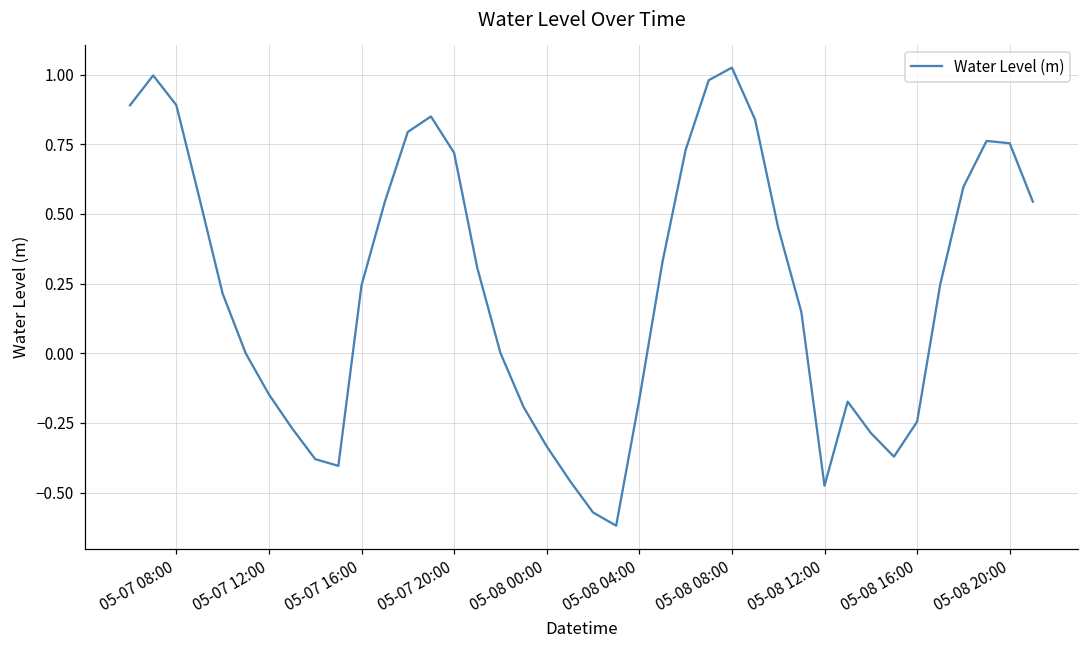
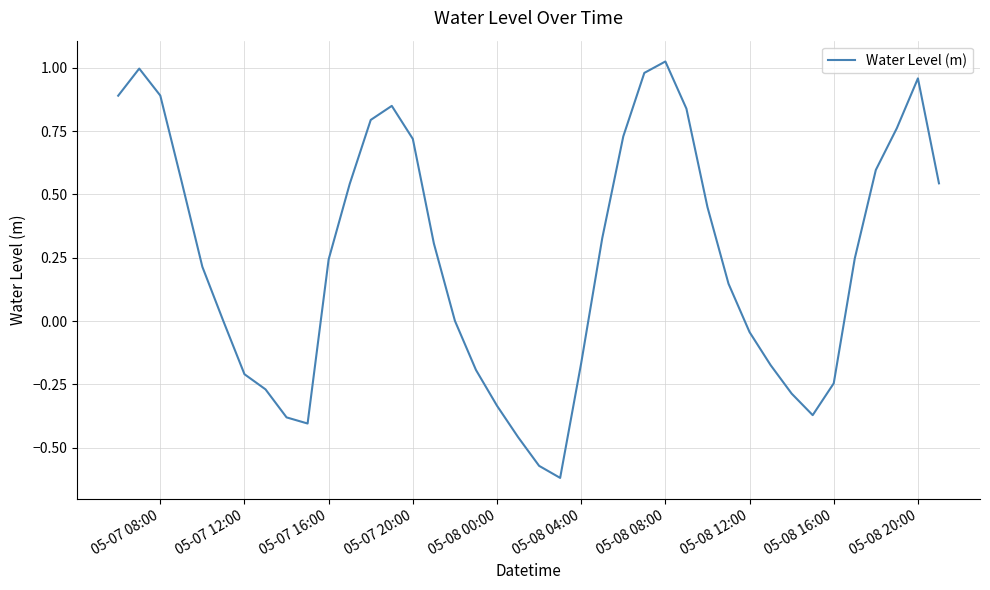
05-07 12:00: -0.15 -> -0.21
05-08 12:00: -0.48 -> -0.04
05-08 20:00: 0.75 -> 0.96
